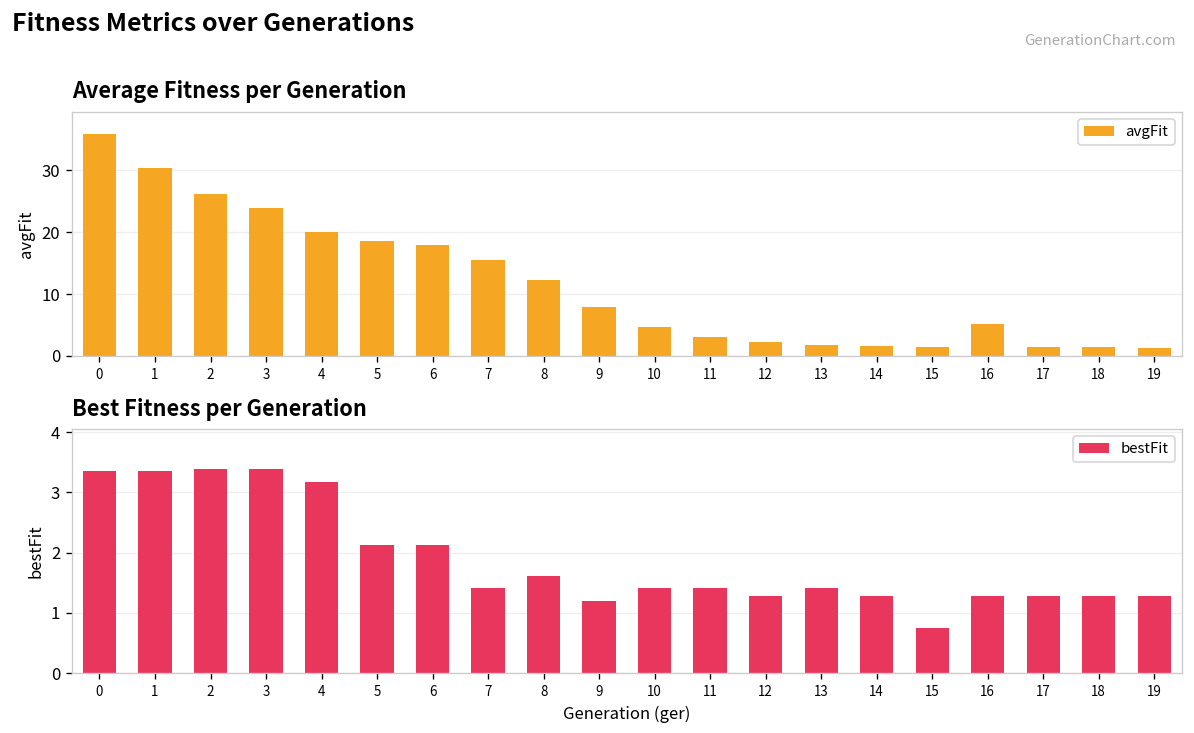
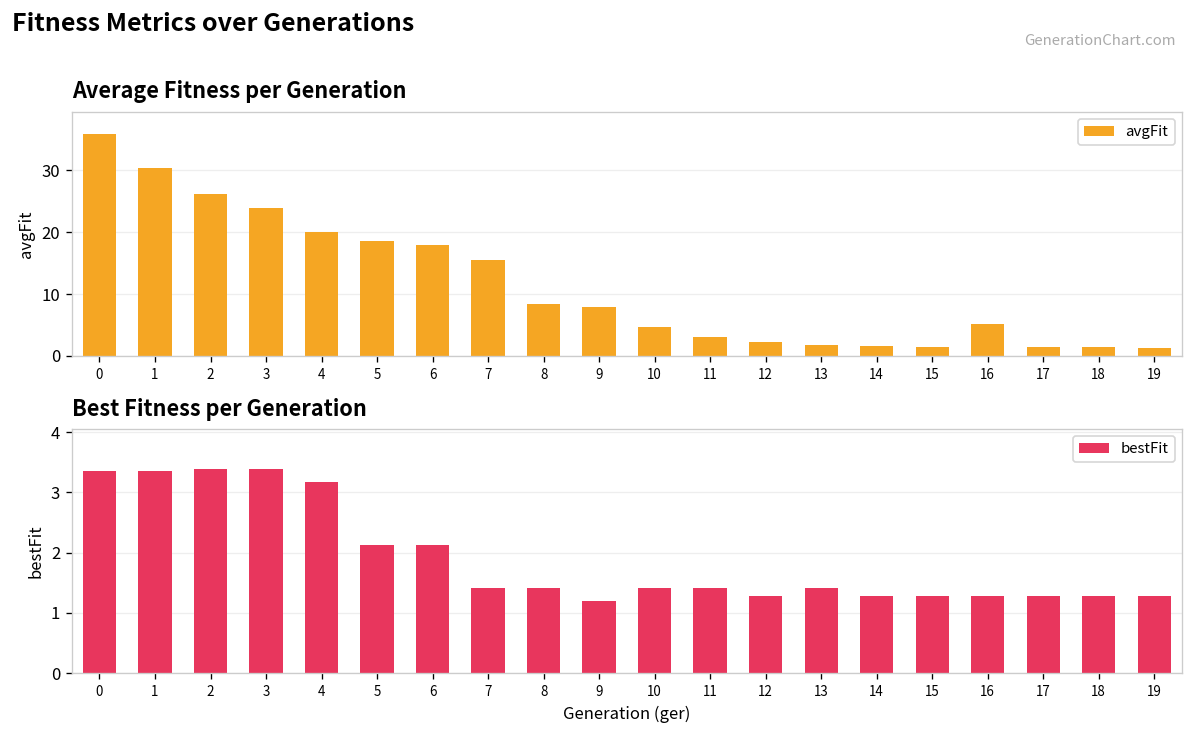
Average Fitness per Generation, 8: 12 -> 8
Best Fitness per Generation, 8: 1.6 -> 1.4
Best Fitness per Generation, 15: 0.7 -> 1.3
